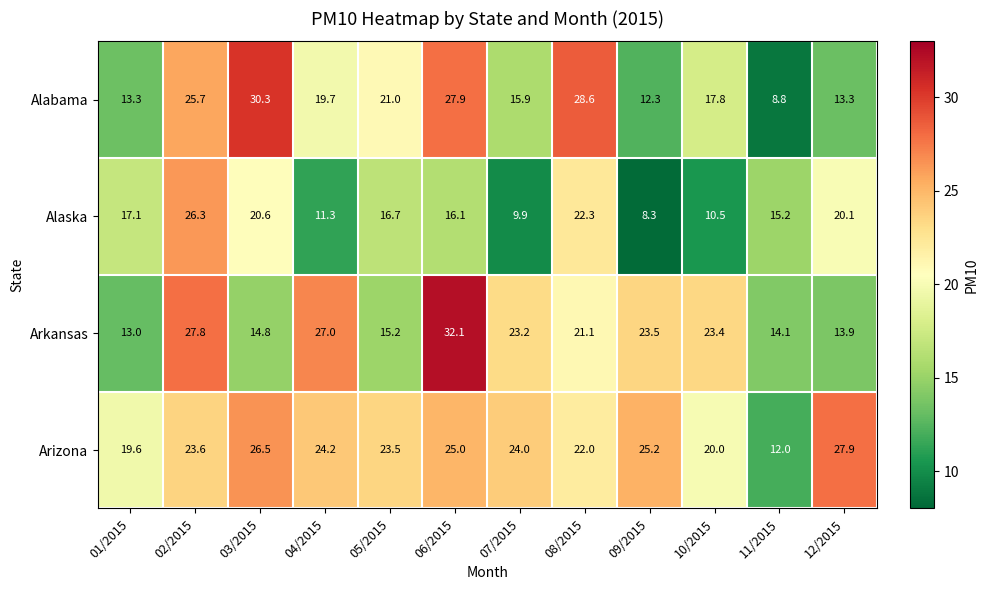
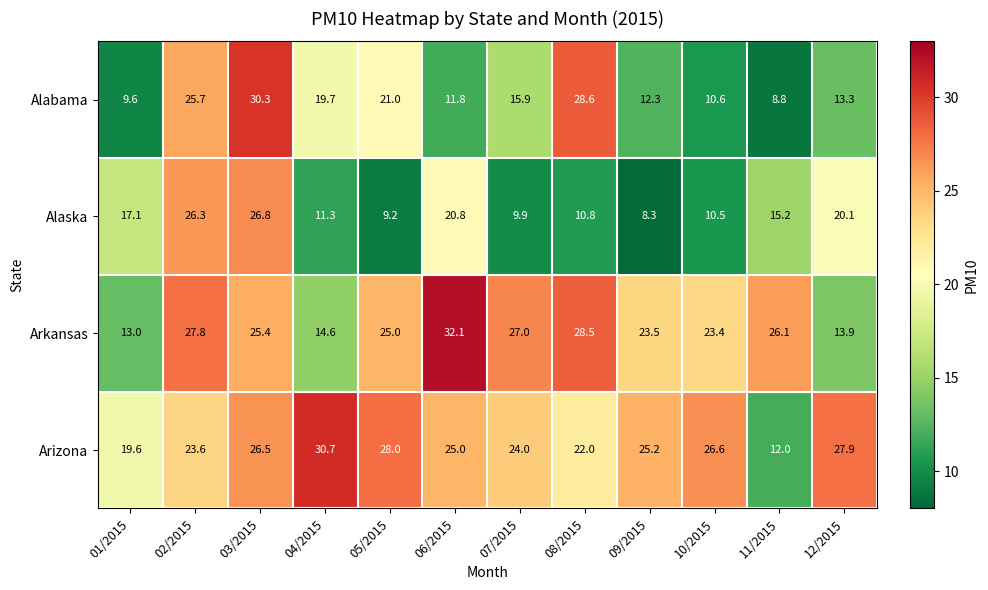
Alabama, 01/2015: 13.3 -> 9.6
Alabama, 06/2015: 27.9 -> 11.8
Alabama, 10/2015: 17.8 -> 10.6
Alaska, 03/2015: 20.6 -> 26.8
Alaska, 05/2015: 16.7 -> 9.2
Alaska, 06/2015: 16.1 -> 20.8
Alaska, 08/2015: 22.3 -> 10.8
Arkansas, 03/2015: 14.8 -> 25.4
Arkansas, 04/2015: 27.0 -> 14.6
Arkansas, 05/2015: 15.2 -> 25.0
Arkansas, 07/2015: 23.2 -> 27.0
Arkansas, 08/2015: 21.1 -> 28.5
Arkansas, 11/2015: 14.1 -> 26.1
Arizona, 04/2015: 24.2 -> 30.7
Arizona, 05/2015: 23.5 -> 28.0
Arizona, 10/2015: 20.0 -> 26.6
